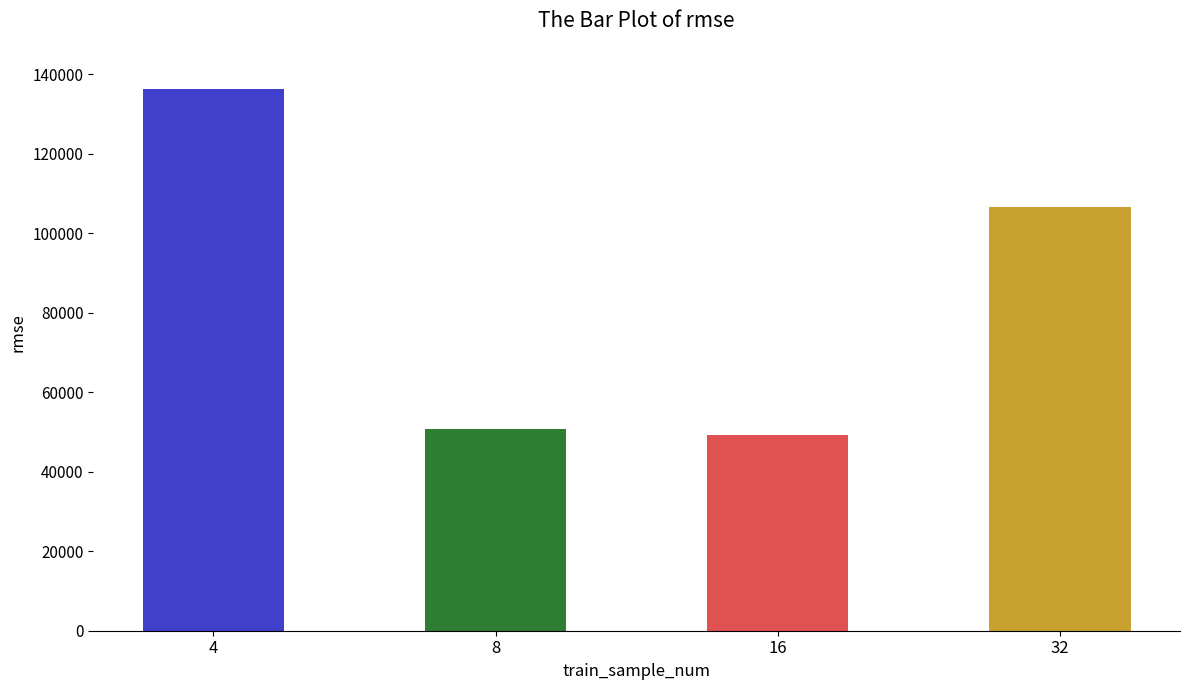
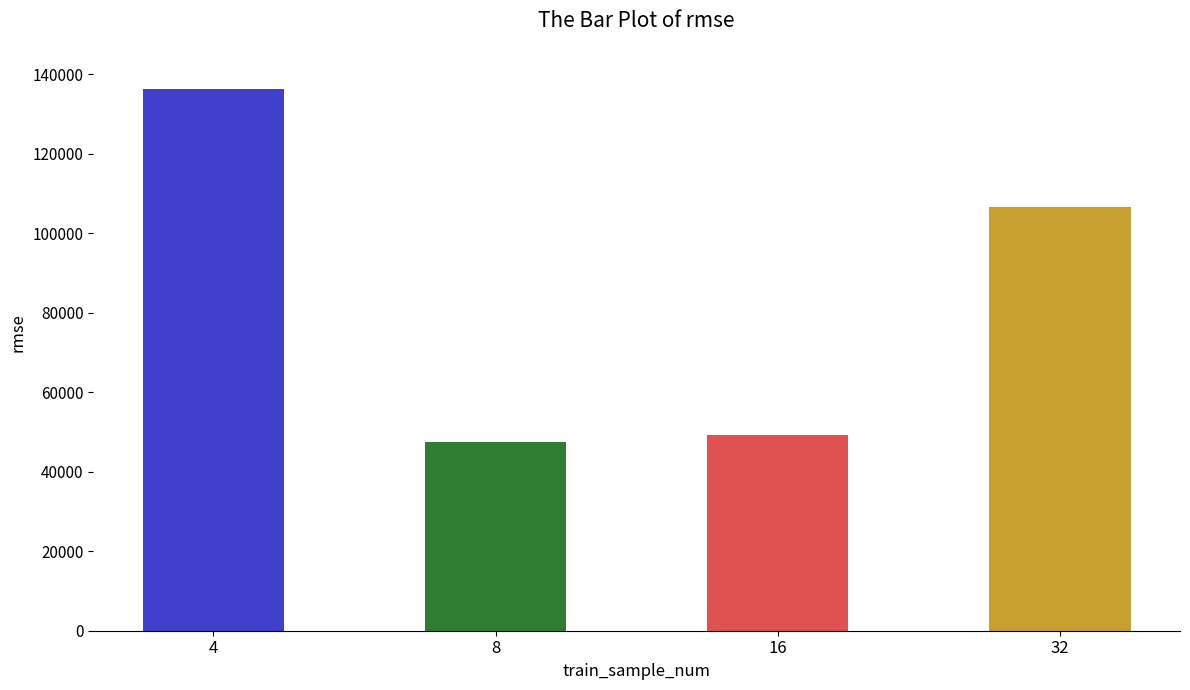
8: 51000 -> 47000
